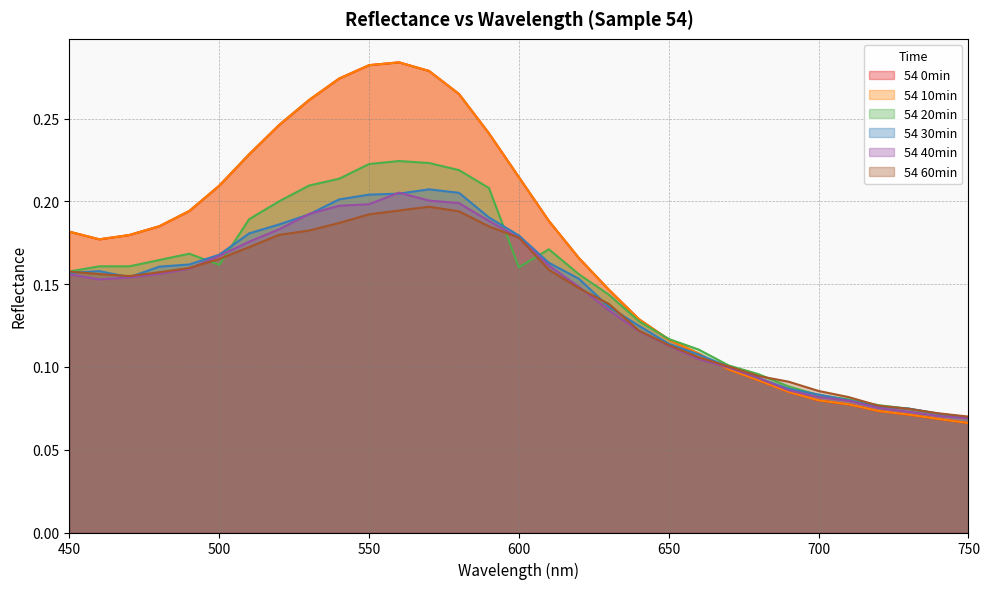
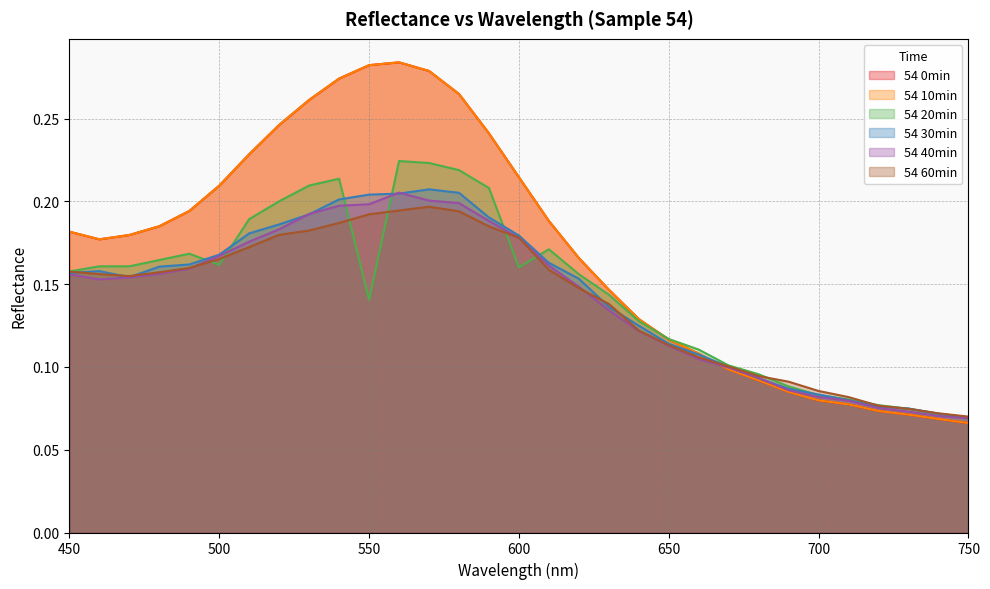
54 20min, 550: 0.223 -> 0.141
